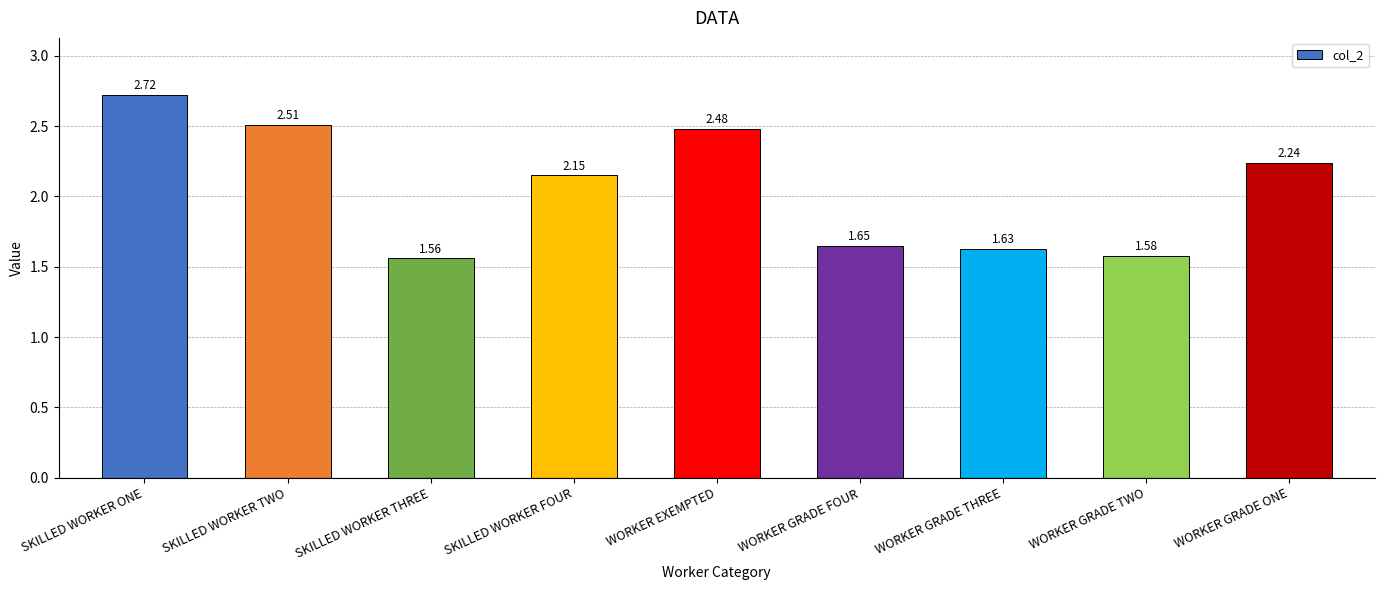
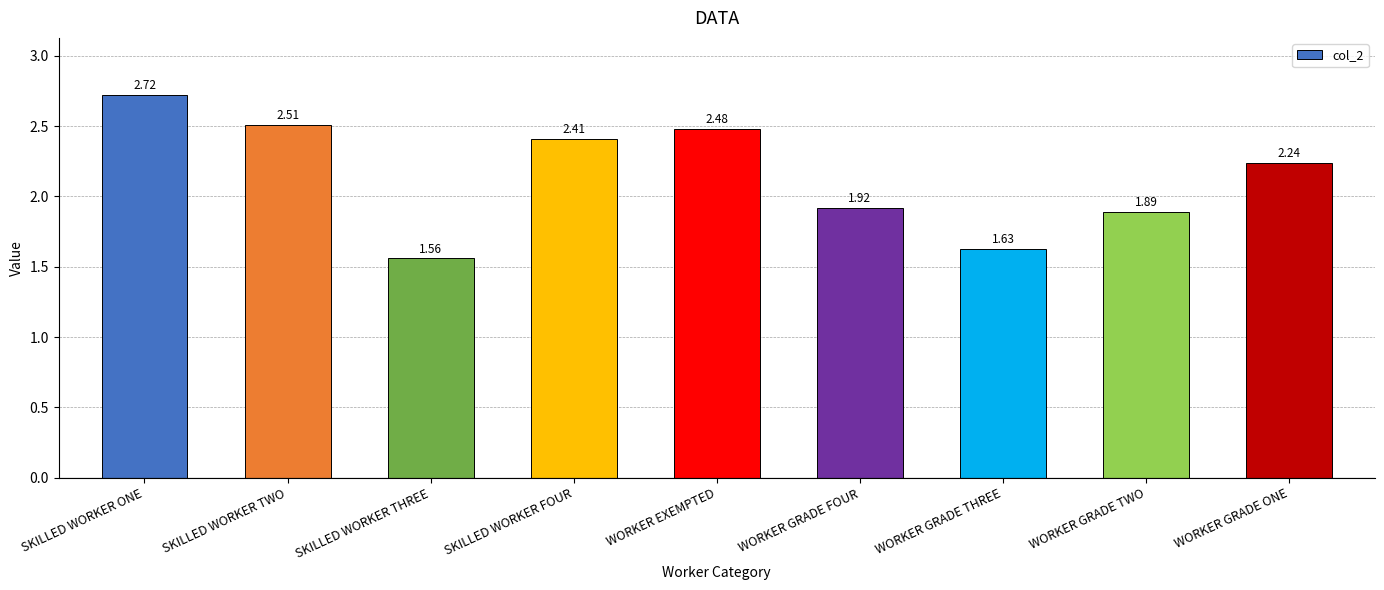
SKILLED WORKER FOUR: 2.15 -> 2.41
WORKER GRADE FOUR: 1.65 -> 1.92
WORKER GRADE TWO: 1.58 -> 1.89
